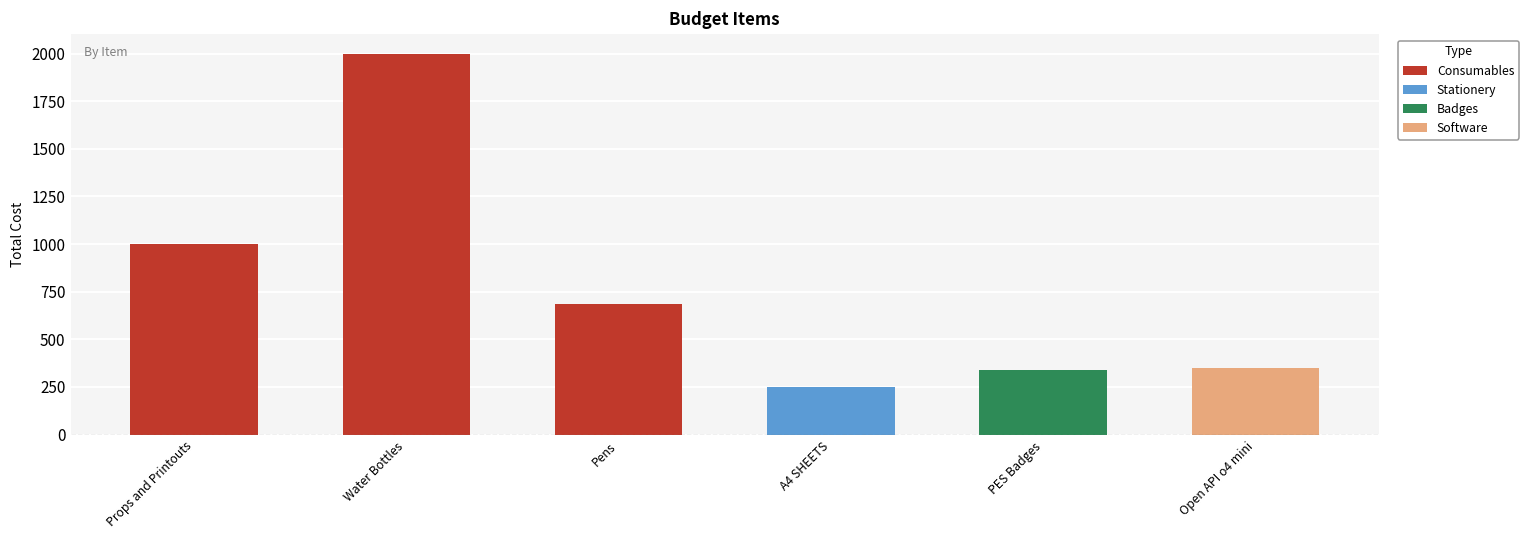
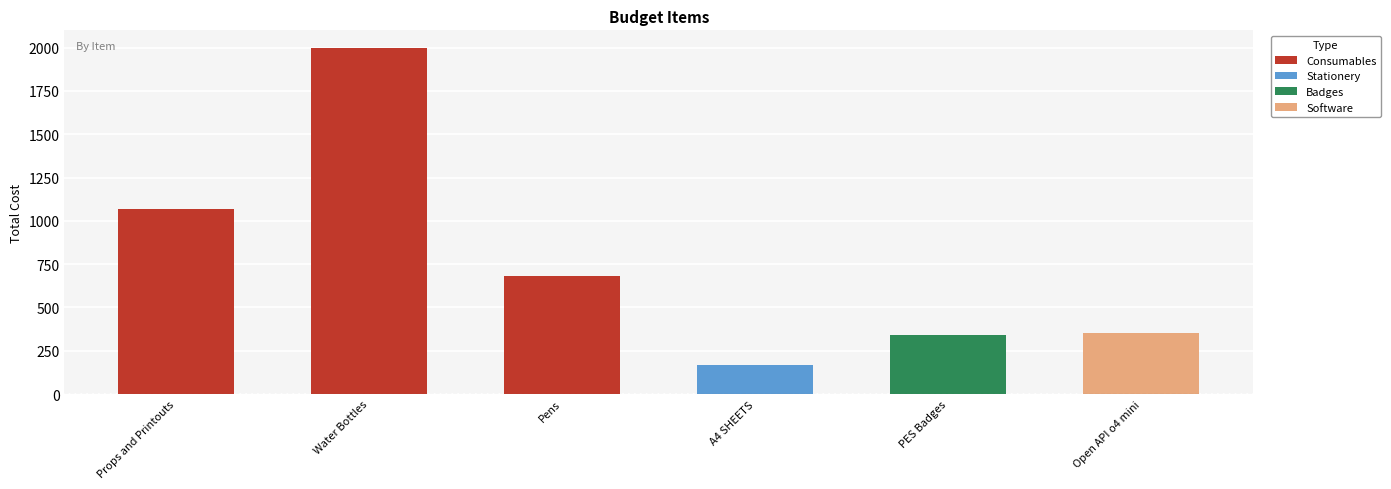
Props and Printouts: 1000 -> 1070
A4 SHEETS: 250 -> 170
